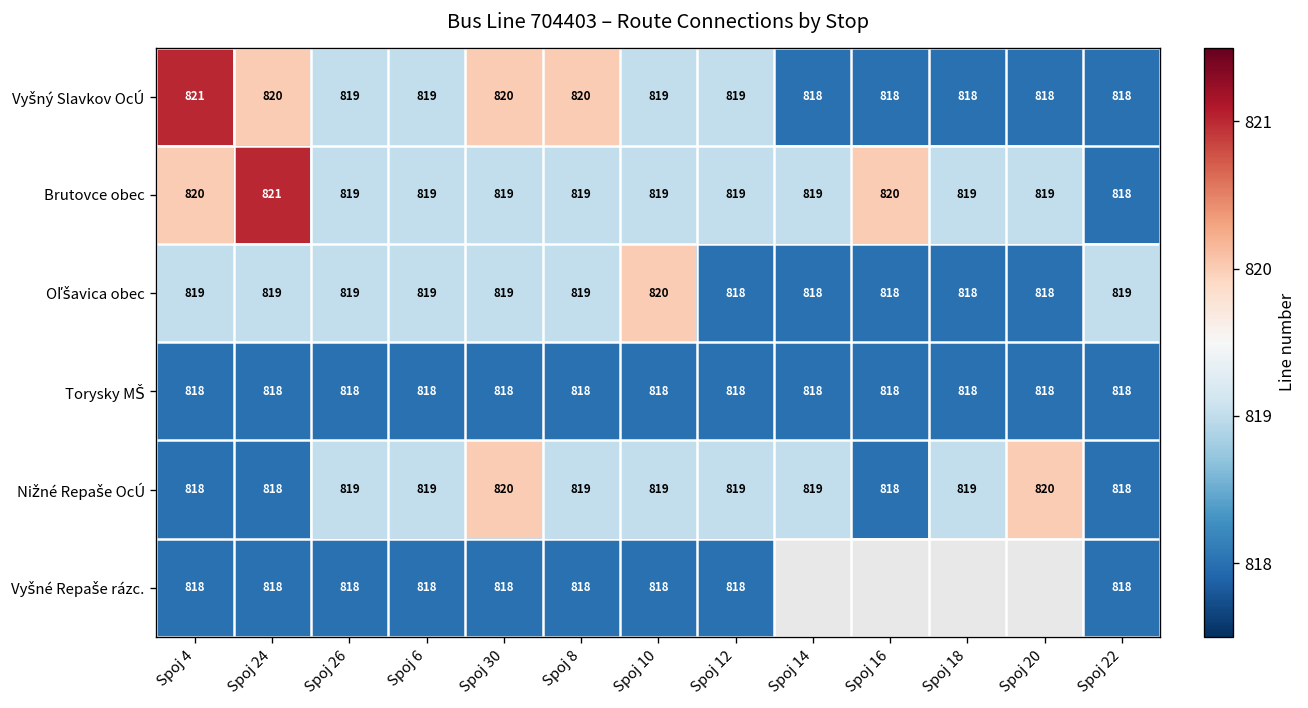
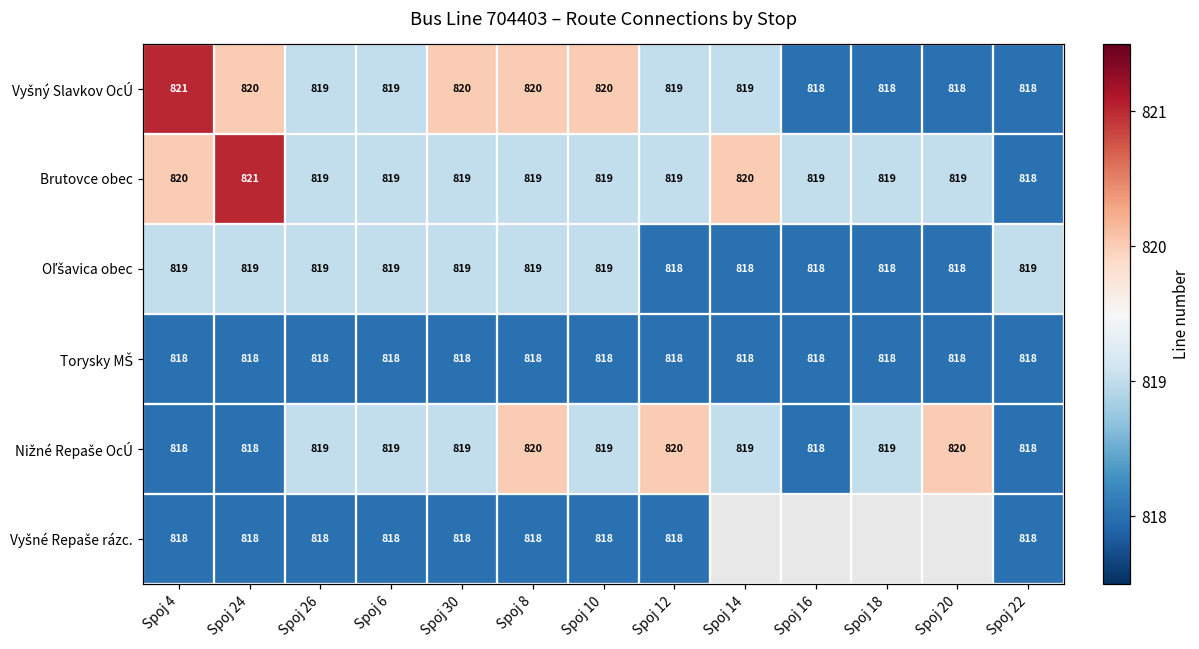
Vyšný Slavkov OcÚ, Spoj 10: 819 -> 820
Vyšný Slavkov OcÚ, Spoj 14: 818 -> 819
Brutovce obec, Spoj 14: 819 -> 820
Brutovce obec, Spoj 16: 820 -> 819
Oľšavica obec, Spoj 10: 820 -> 819
Nižné Repaše OcÚ, Spoj 30: 820 -> 819
Nižné Repaše OcÚ, Spoj 8: 819 -> 820
Nižné Repaše OcÚ, Spoj 12: 819 -> 820
